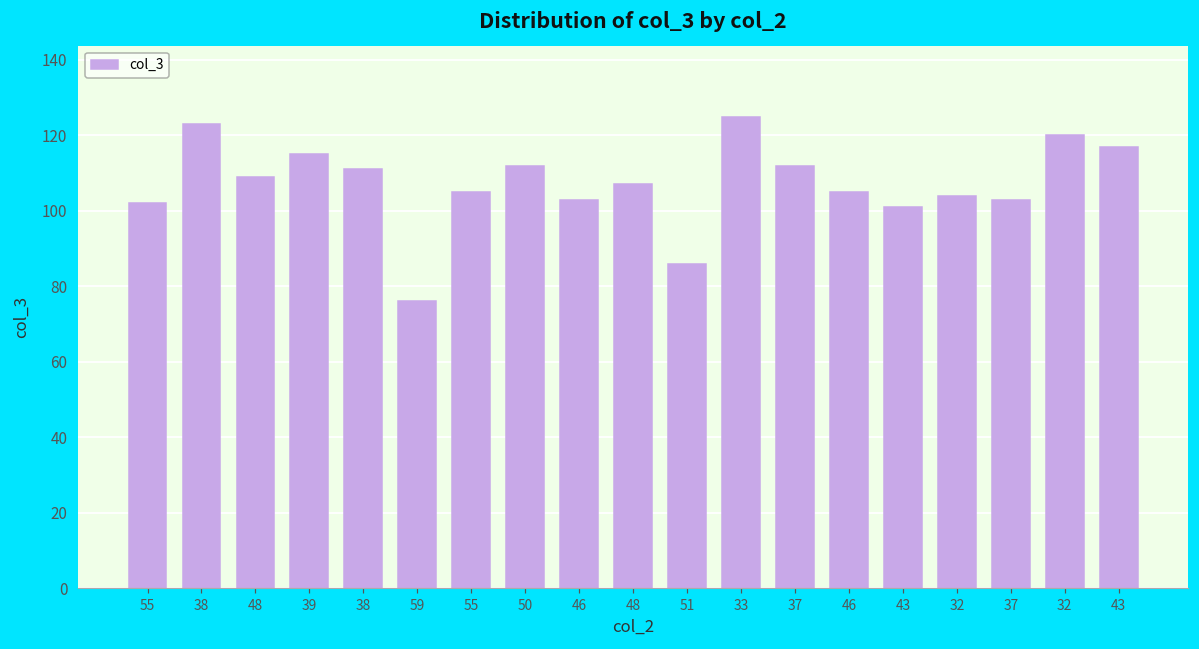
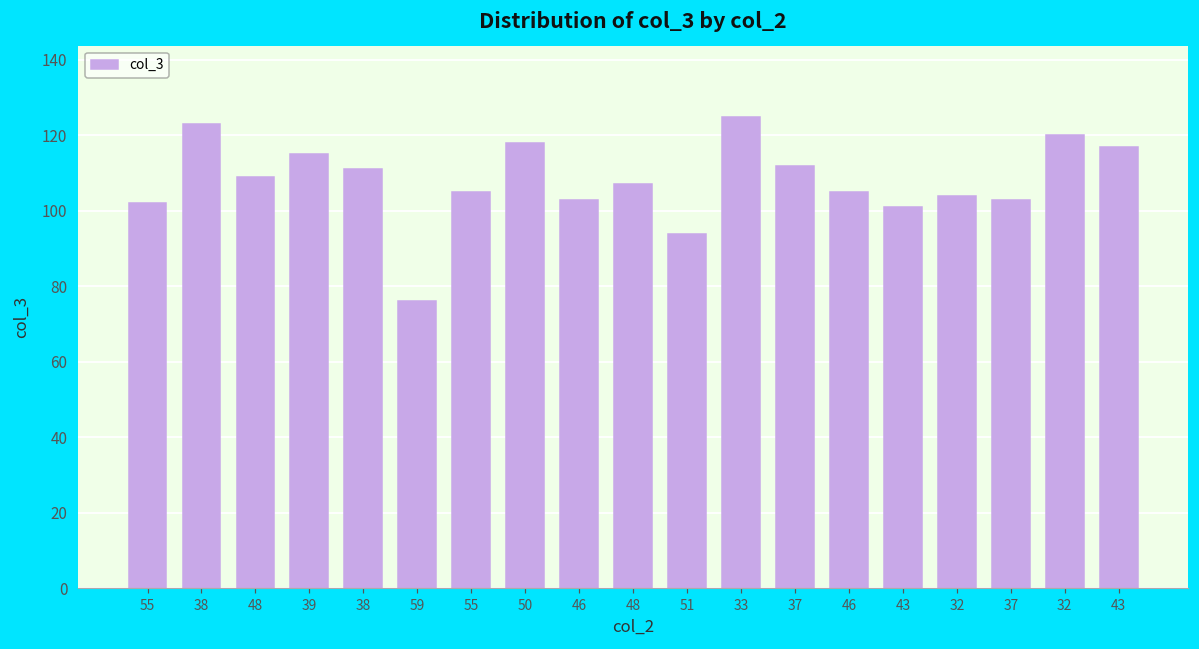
50: 112 -> 118
51: 86 -> 94
